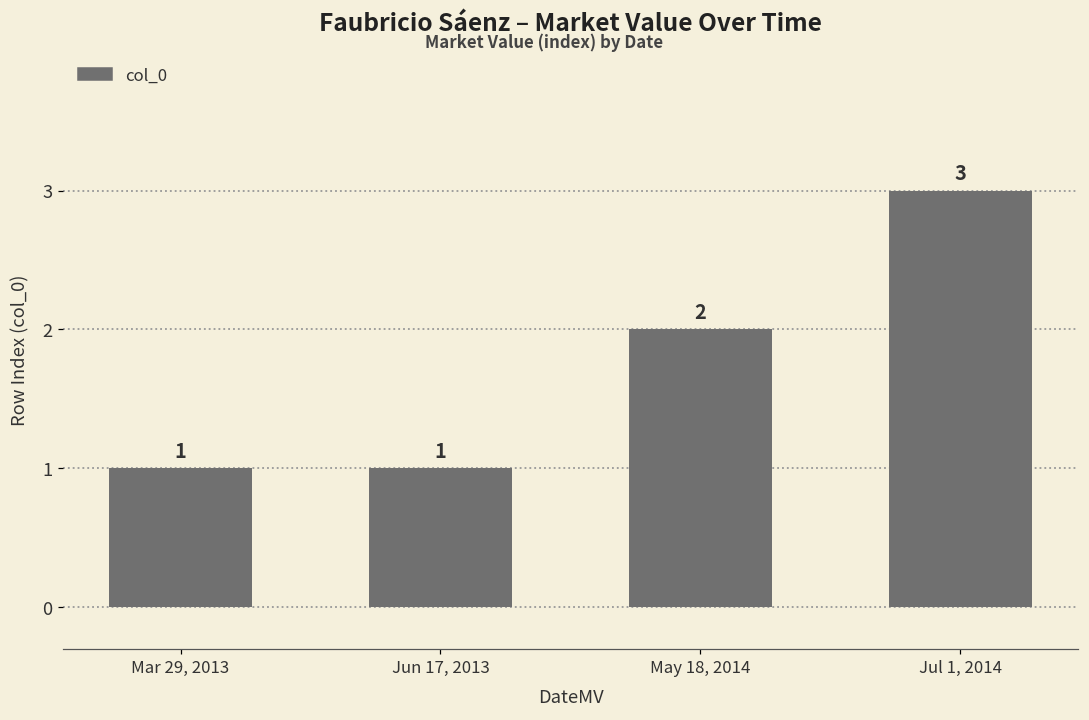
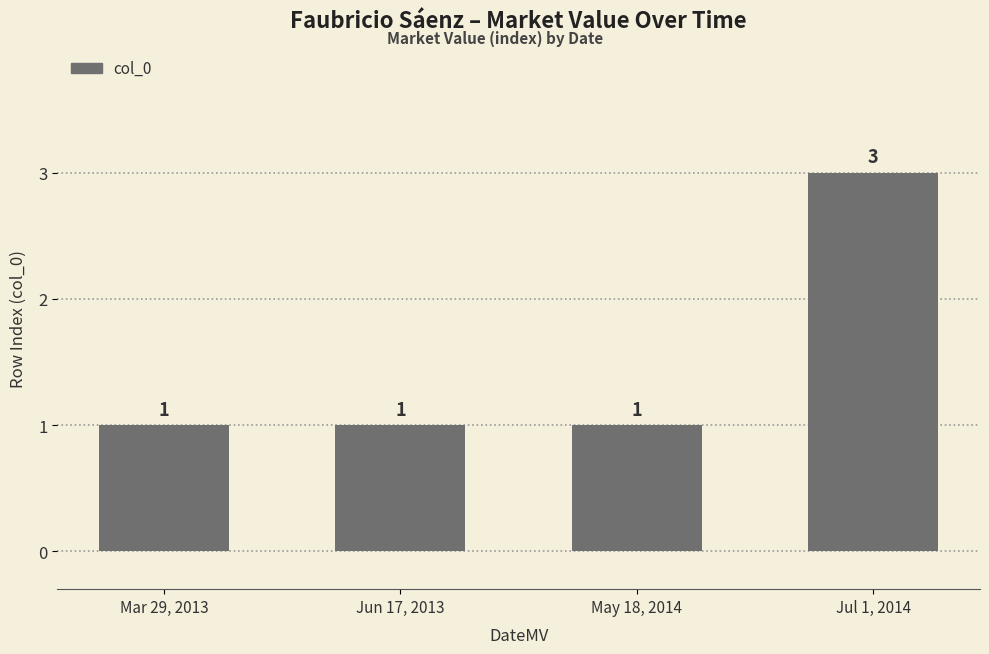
May 18, 2014: 2 -> 1
